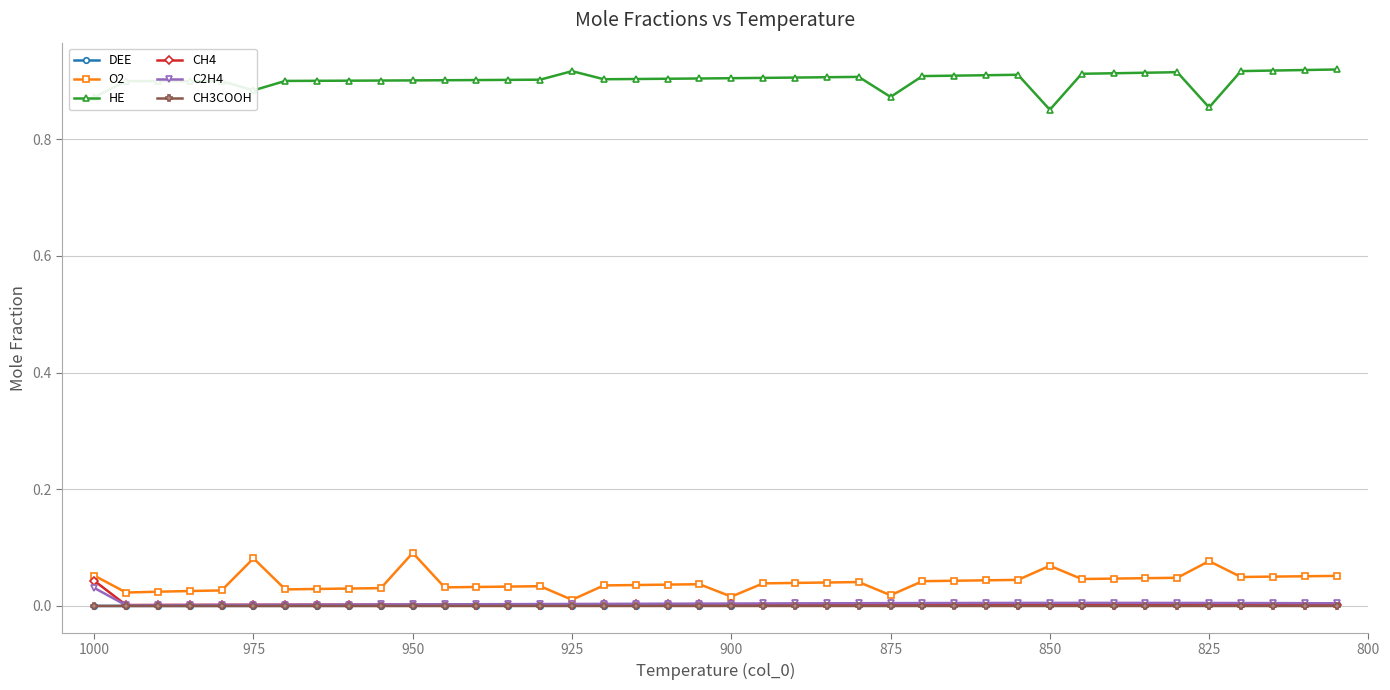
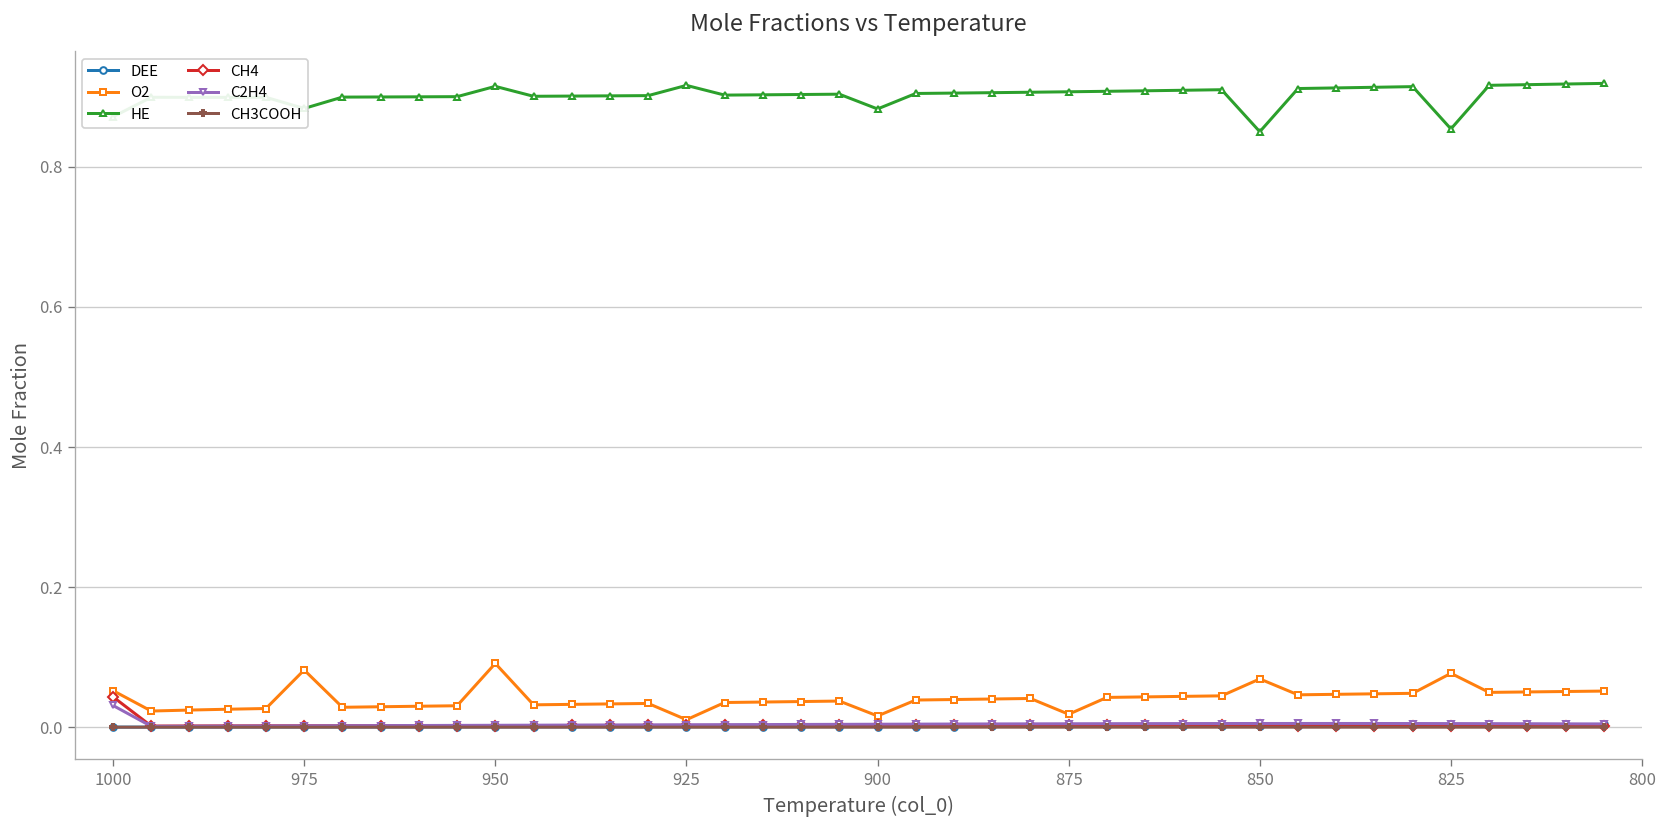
HE, 950: 0.90 -> 0.92
HE, 900: 0.90 -> 0.88
HE, 875: 0.87 -> 0.91
